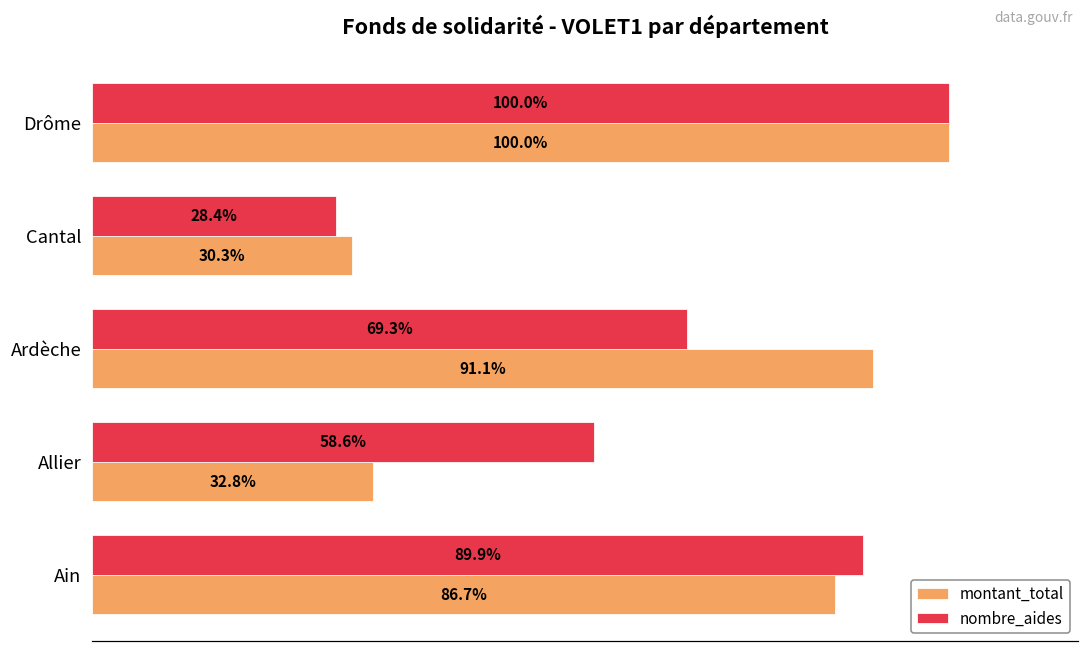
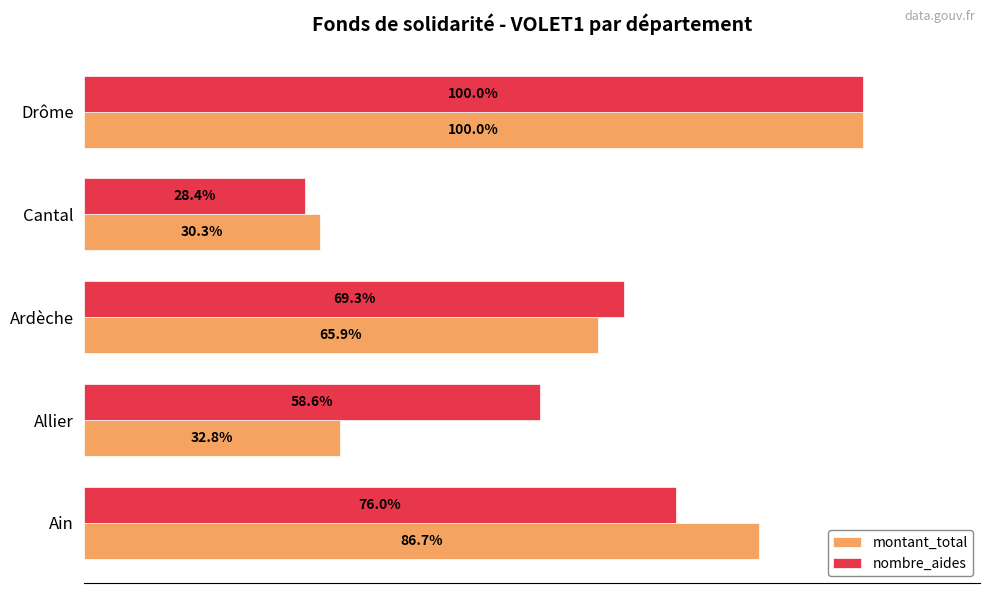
montant_total, Ardèche: 91.1% -> 65.9%
nombre_aides, Ain: 89.9% -> 76.0%
